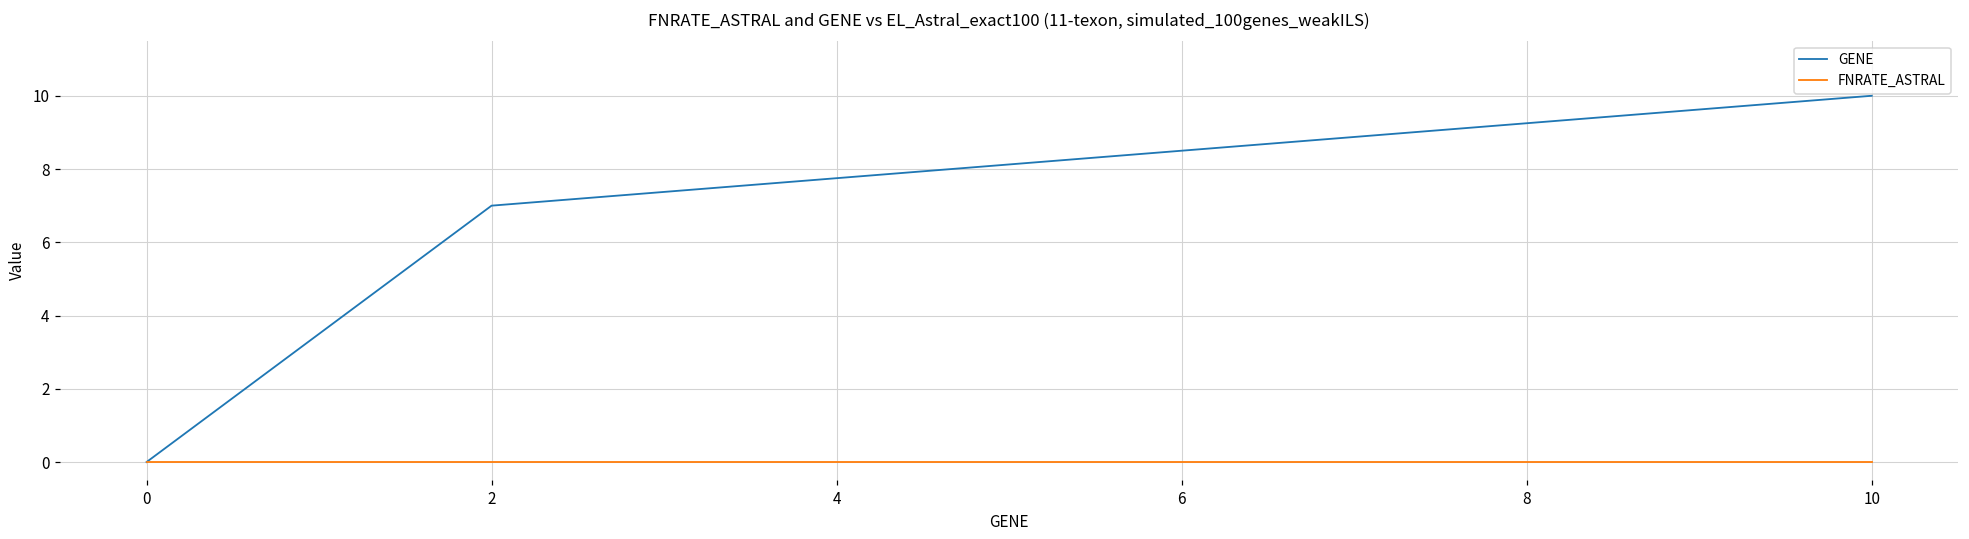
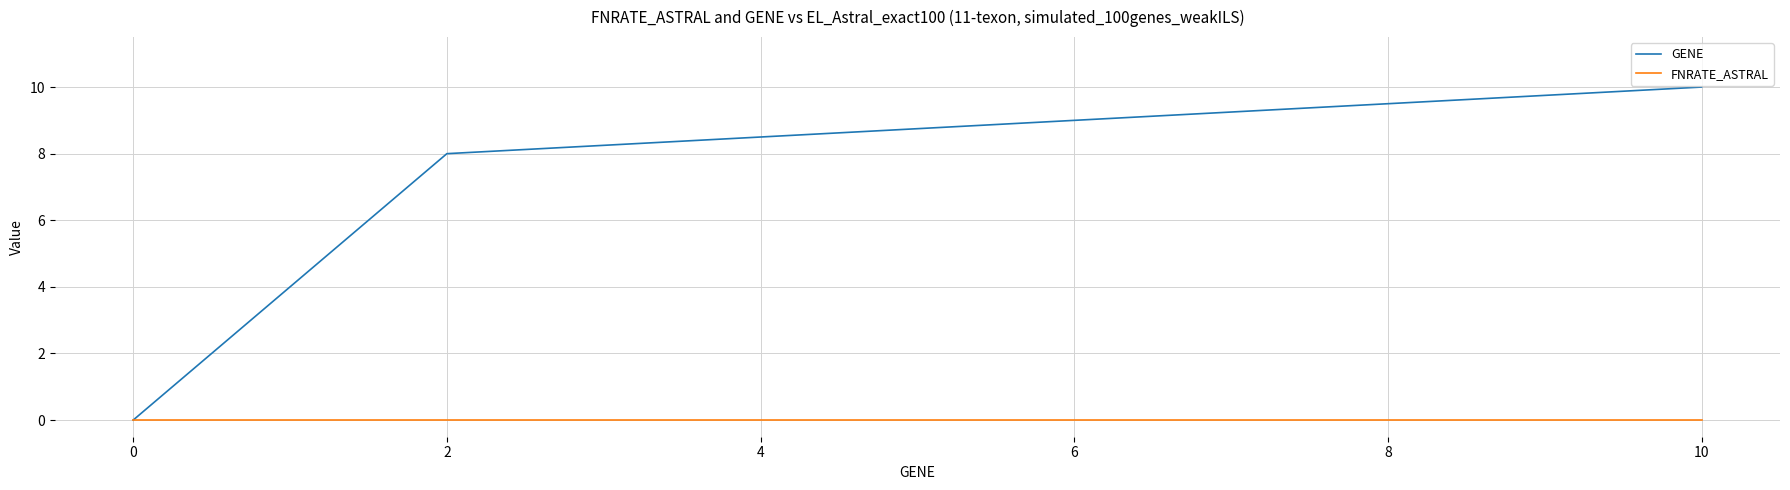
GENE, 2: 7 -> 8
